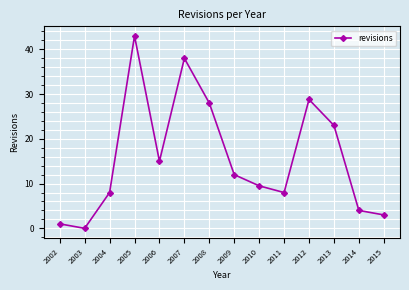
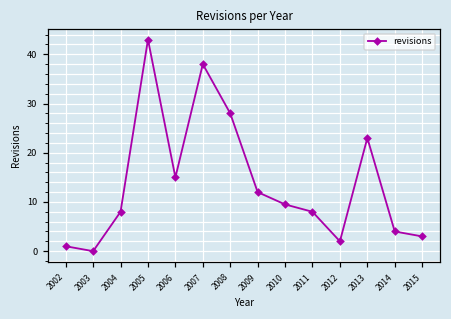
2012: 29 -> 2
